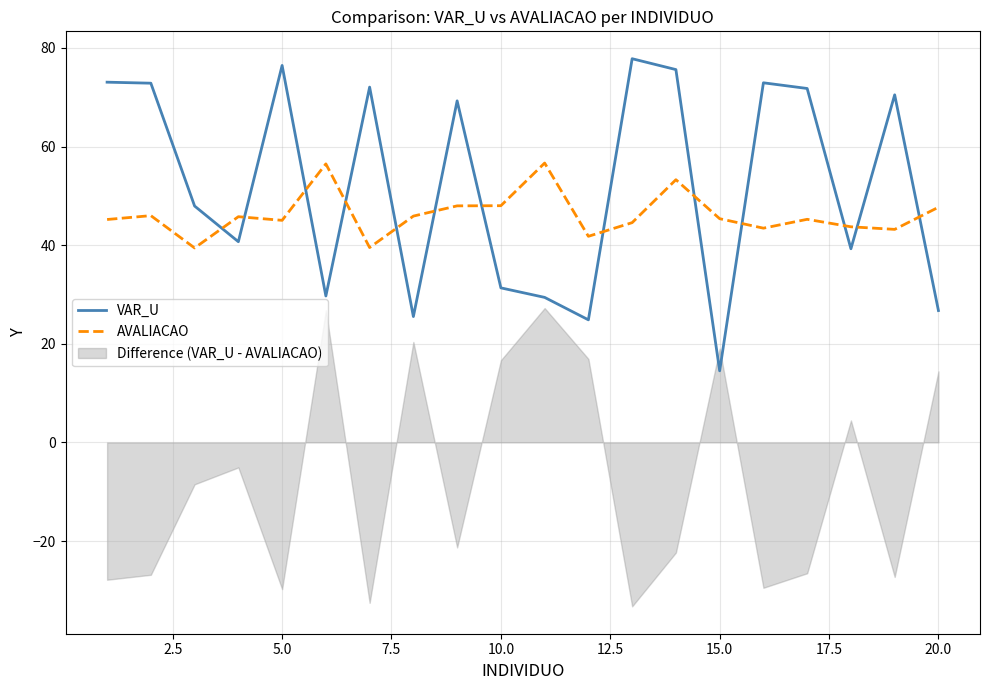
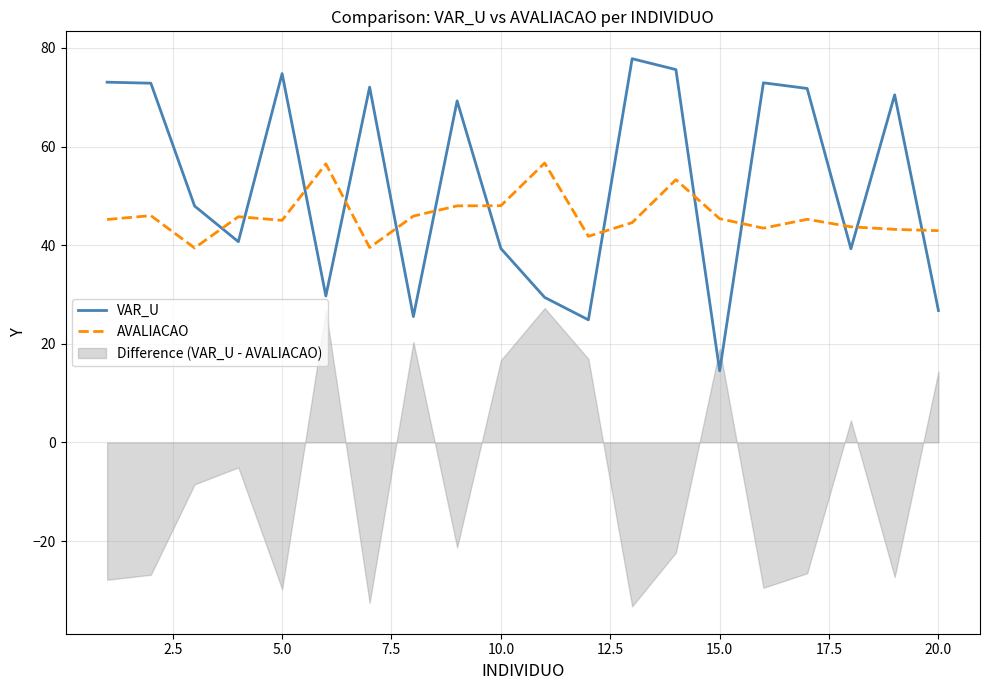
VAR_U, 5.0: 76 -> 75
VAR_U, 10.0: 31 -> 39
AVALIACAO, 20.0: 48 -> 43
